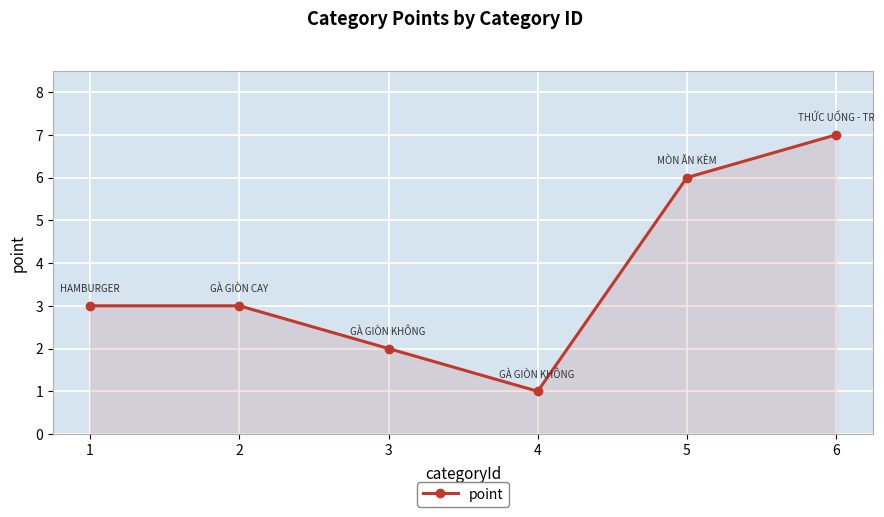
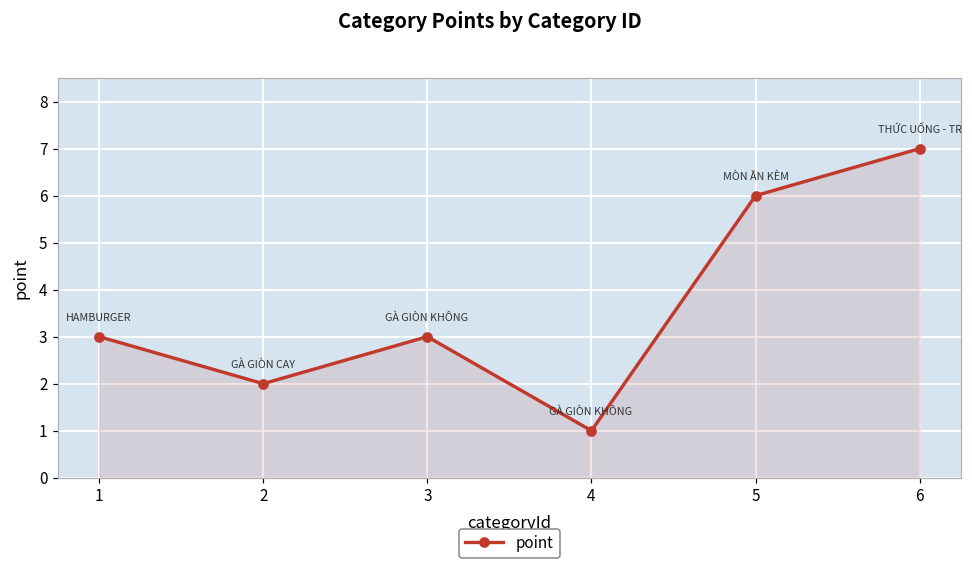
2: 3 -> 2
3: 2 -> 3
